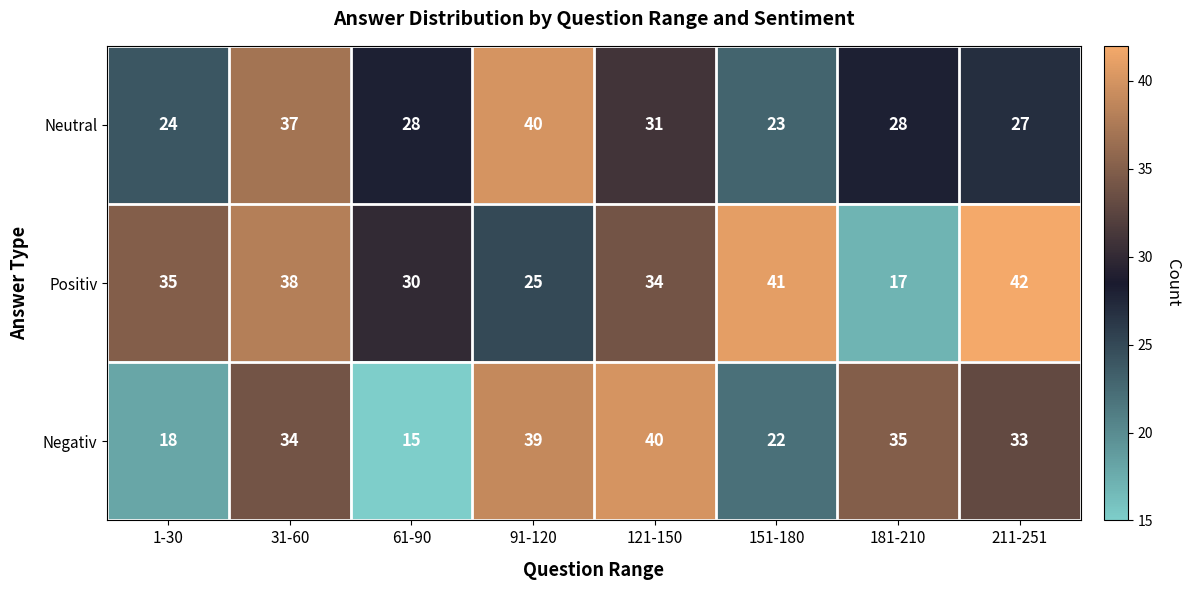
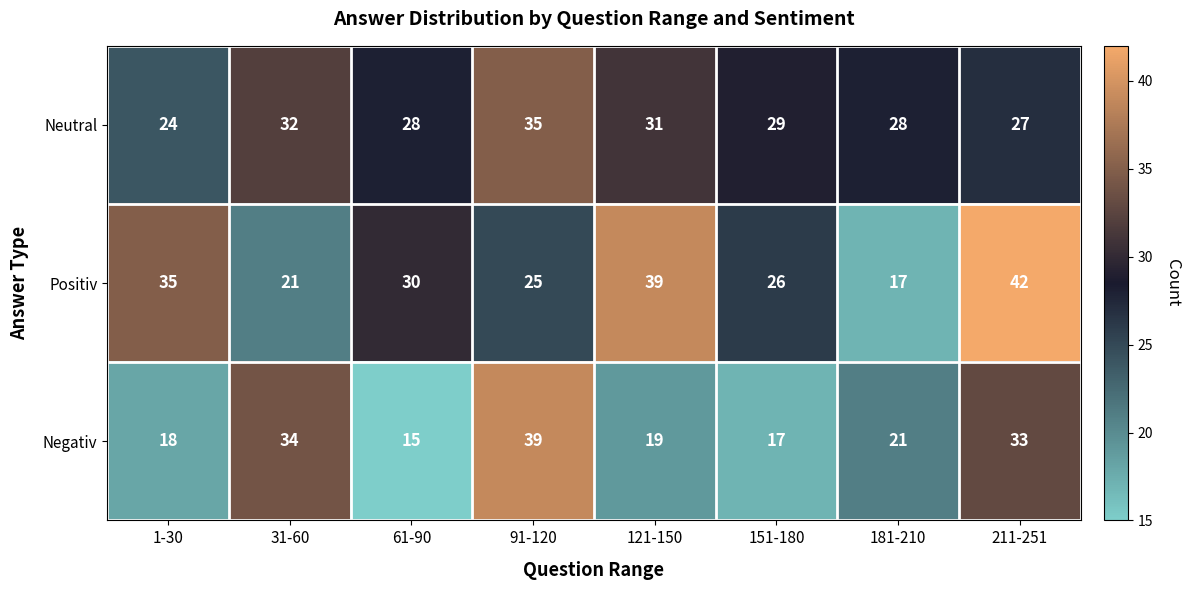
Neutral, 31-60: 37 -> 32
Neutral, 91-120: 40 -> 35
Neutral, 151-180: 23 -> 29
Positiv, 31-60: 38 -> 21
Positiv, 121-150: 34 -> 39
Positiv, 151-180: 41 -> 26
Negativ, 121-150: 40 -> 19
Negativ, 151-180: 22 -> 17
Negativ, 181-210: 35 -> 21
